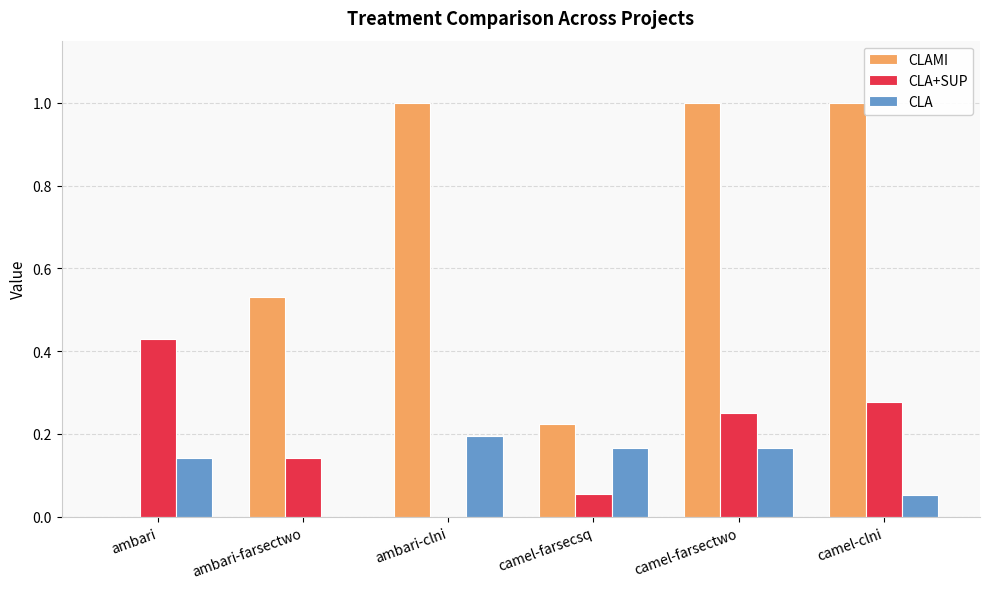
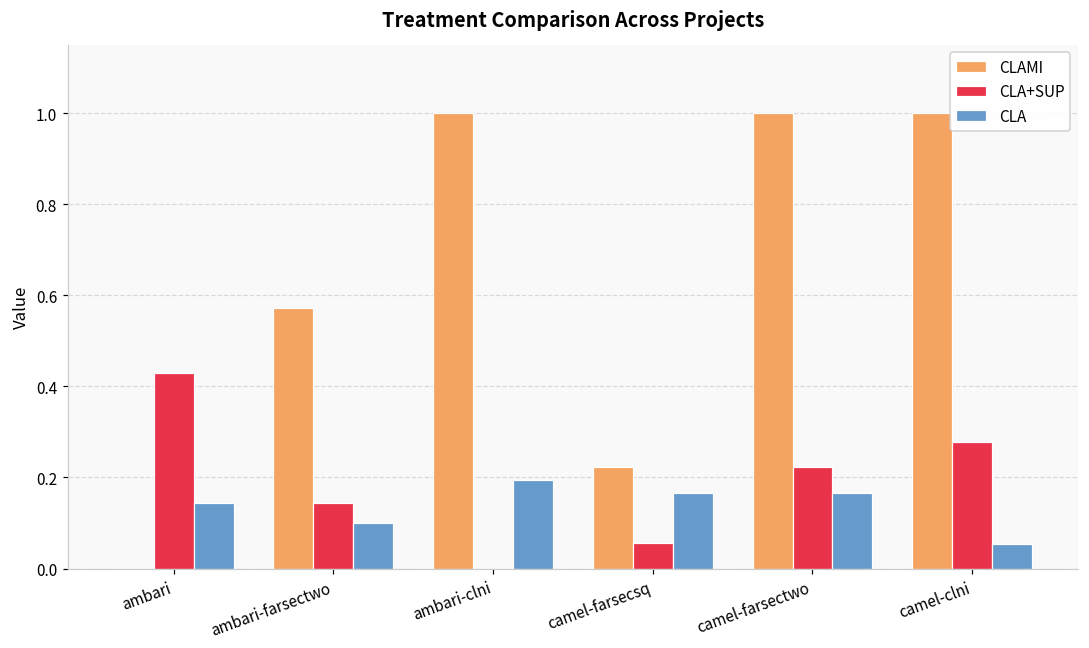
CLAMI, ambari-farsectwo: 0.53 -> 0.57
CLA, ambari-farsectwo: 0.0 -> 0.1
CLA+SUP, camel-farsectwo: 0.25 -> 0.22
